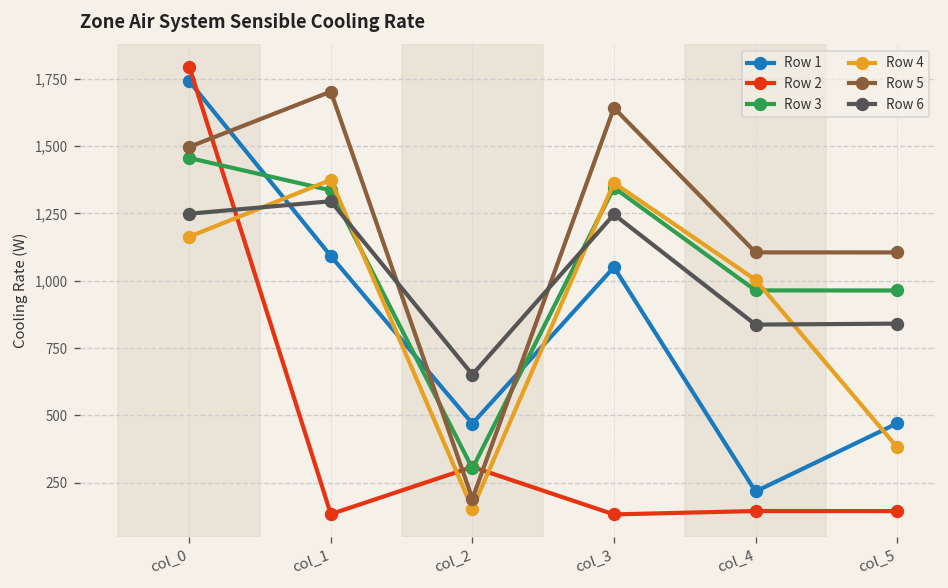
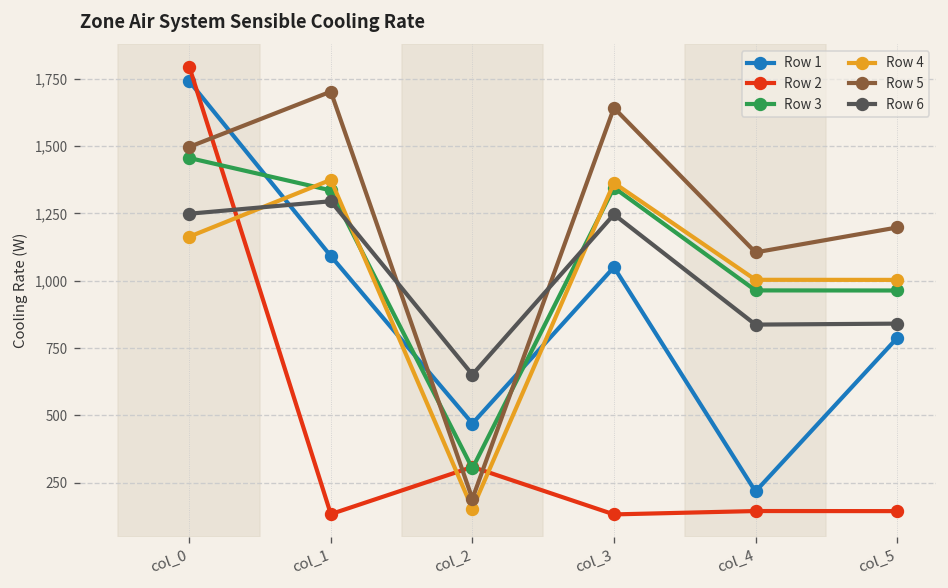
Row 1, col_5: 470 -> 790
Row 4, col_5: 380 -> 1,000
Row 5, col_5: 1,110 -> 1,200
